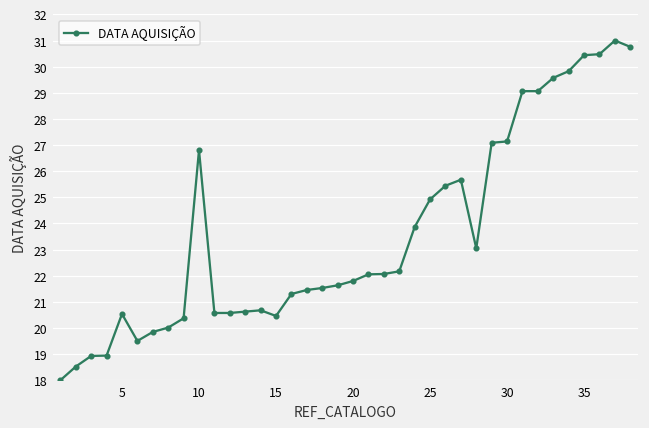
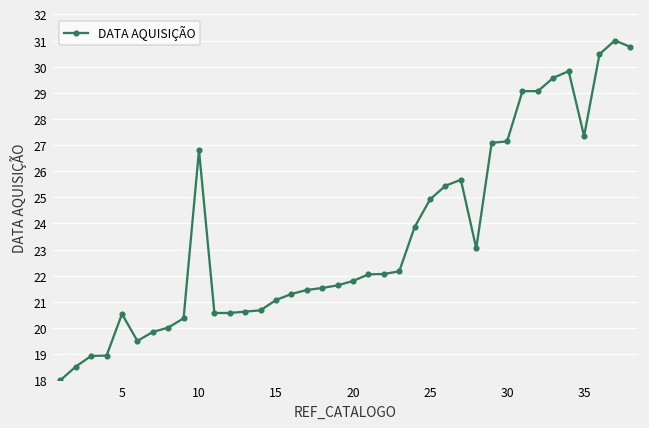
15: 20.5 -> 21.1
35: 30.4 -> 27.3
